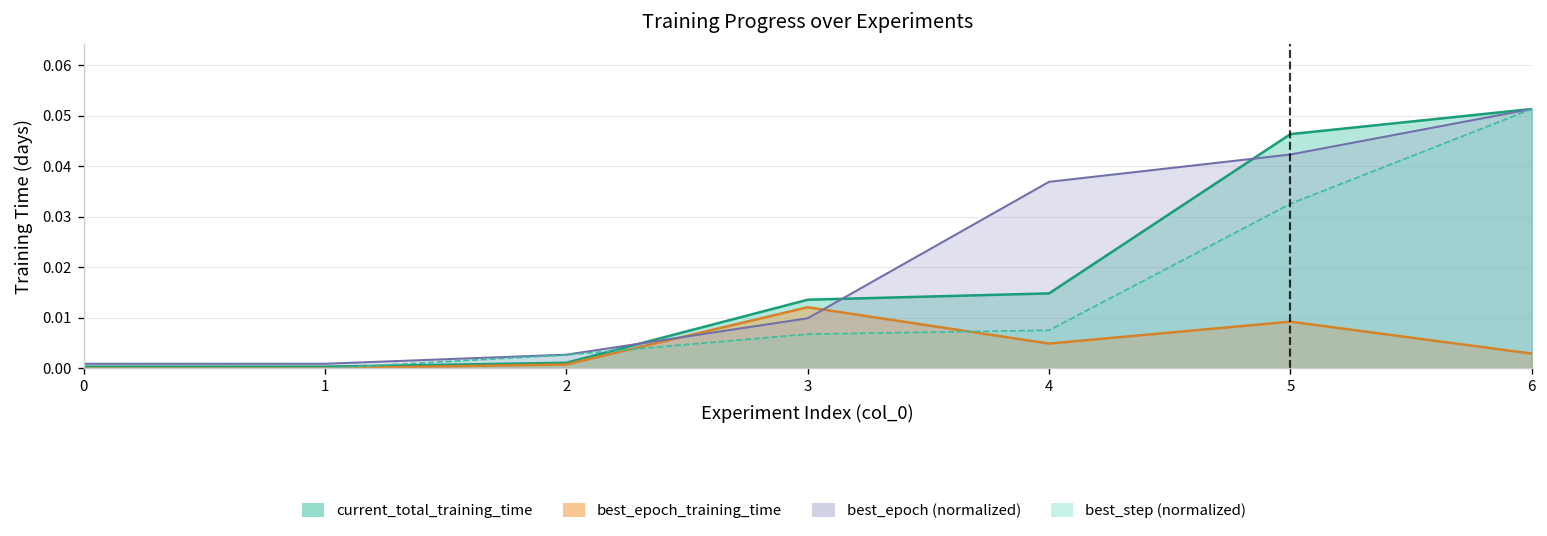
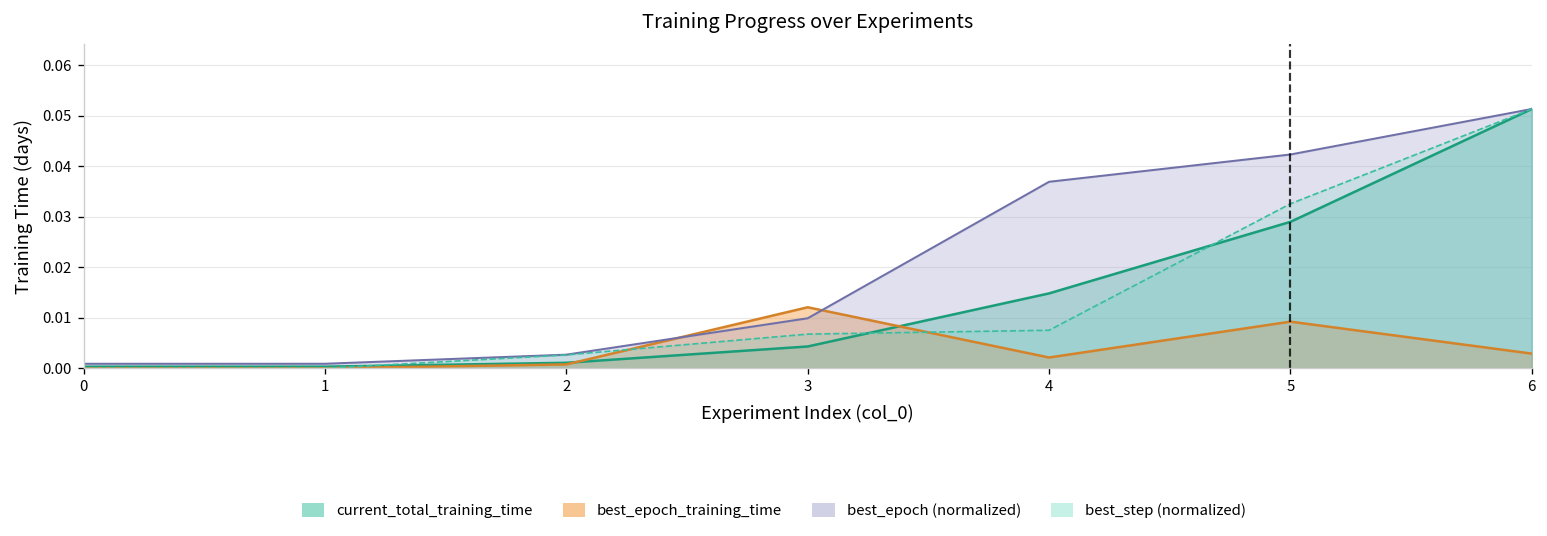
current_total_training_time, 3: 0.014 -> 0.004
best_epoch_training_time, 4: 0.005 -> 0.002
current_total_training_time, 5: 0.046 -> 0.029
